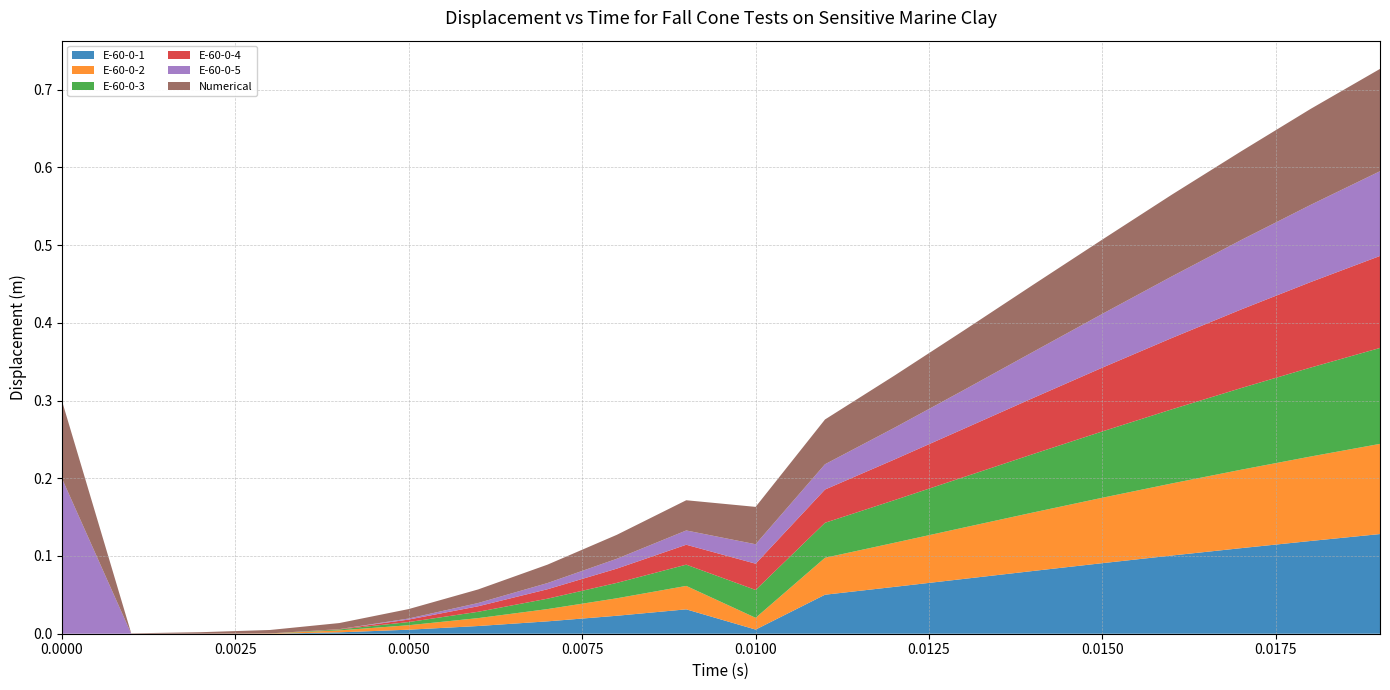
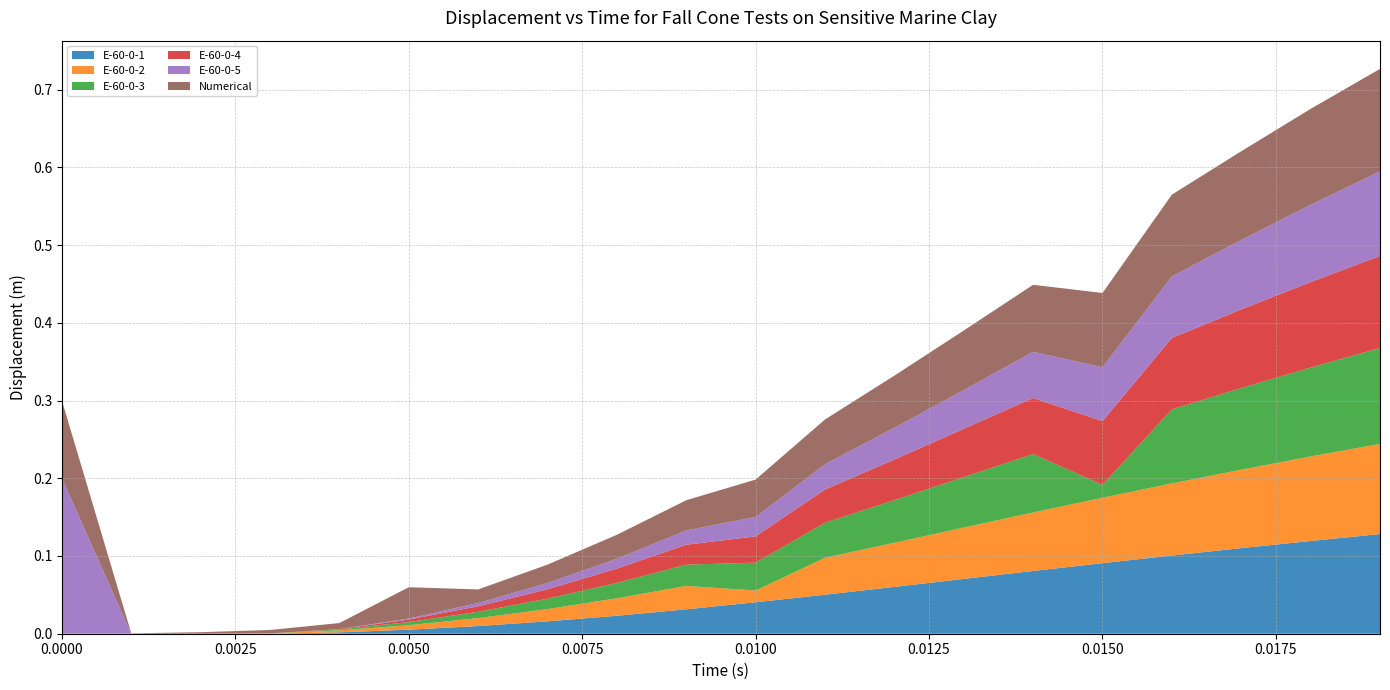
Numerical, 0.0050: 0.01 -> 0.04
E-60-0-1, 0.0100: 0.01 -> 0.04
E-60-0-3, 0.0150: 0.09 -> 0.02
